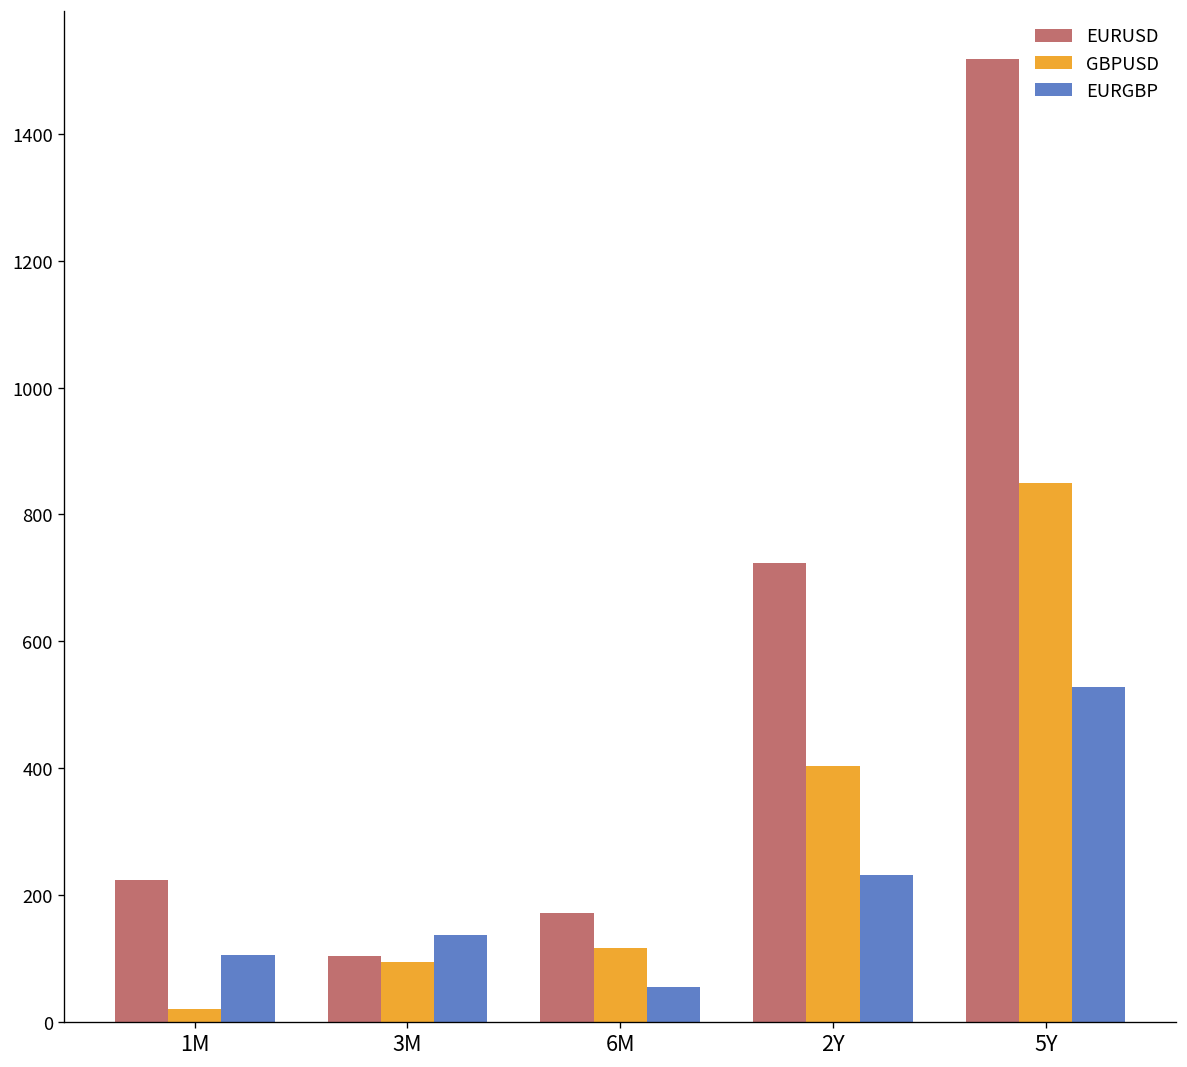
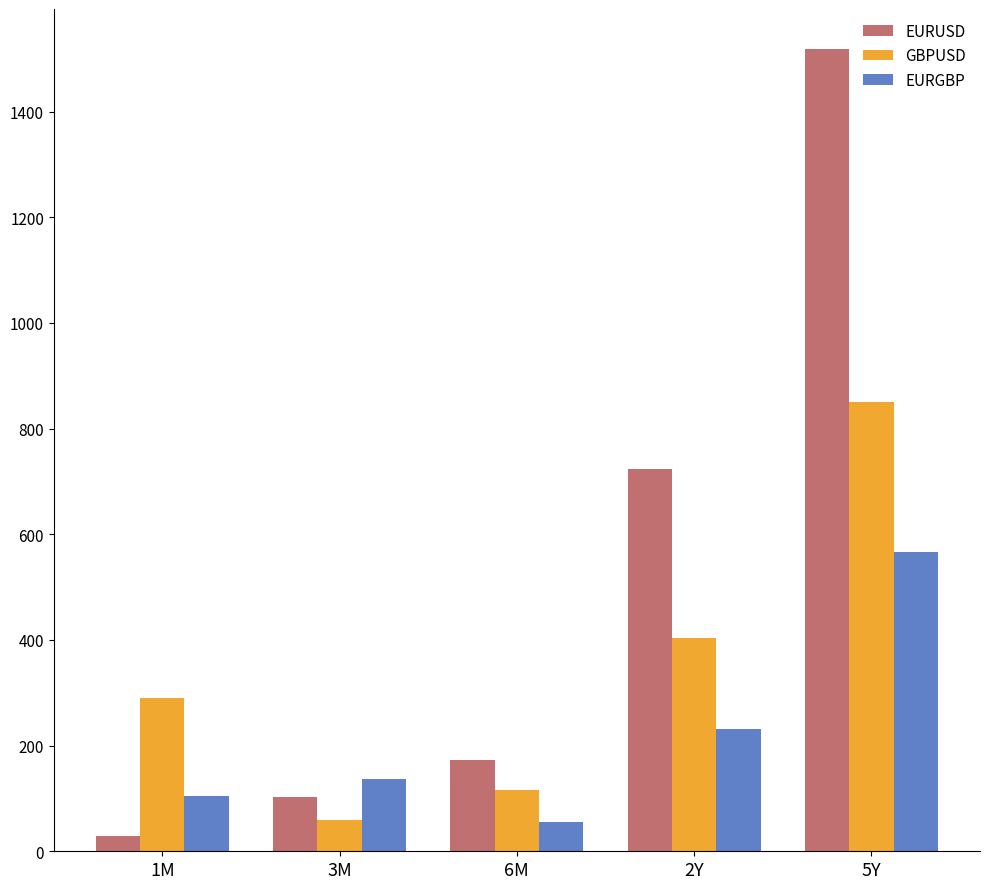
EURUSD, 1M: 220 -> 30
GBPUSD, 1M: 20 -> 290
GBPUSD, 3M: 90 -> 60
EURGBP, 5Y: 530 -> 570
